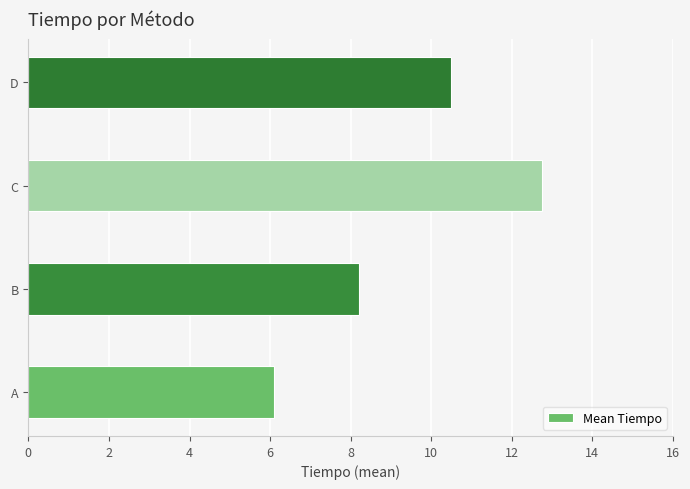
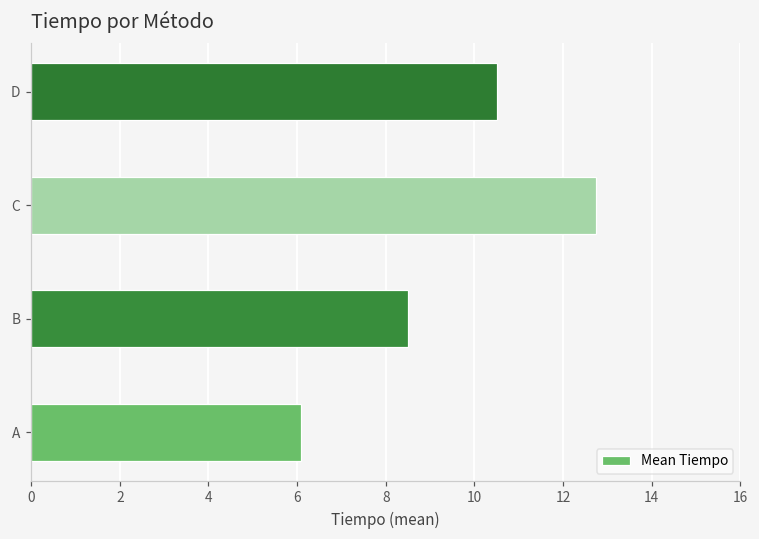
B: 8.2 -> 8.5
